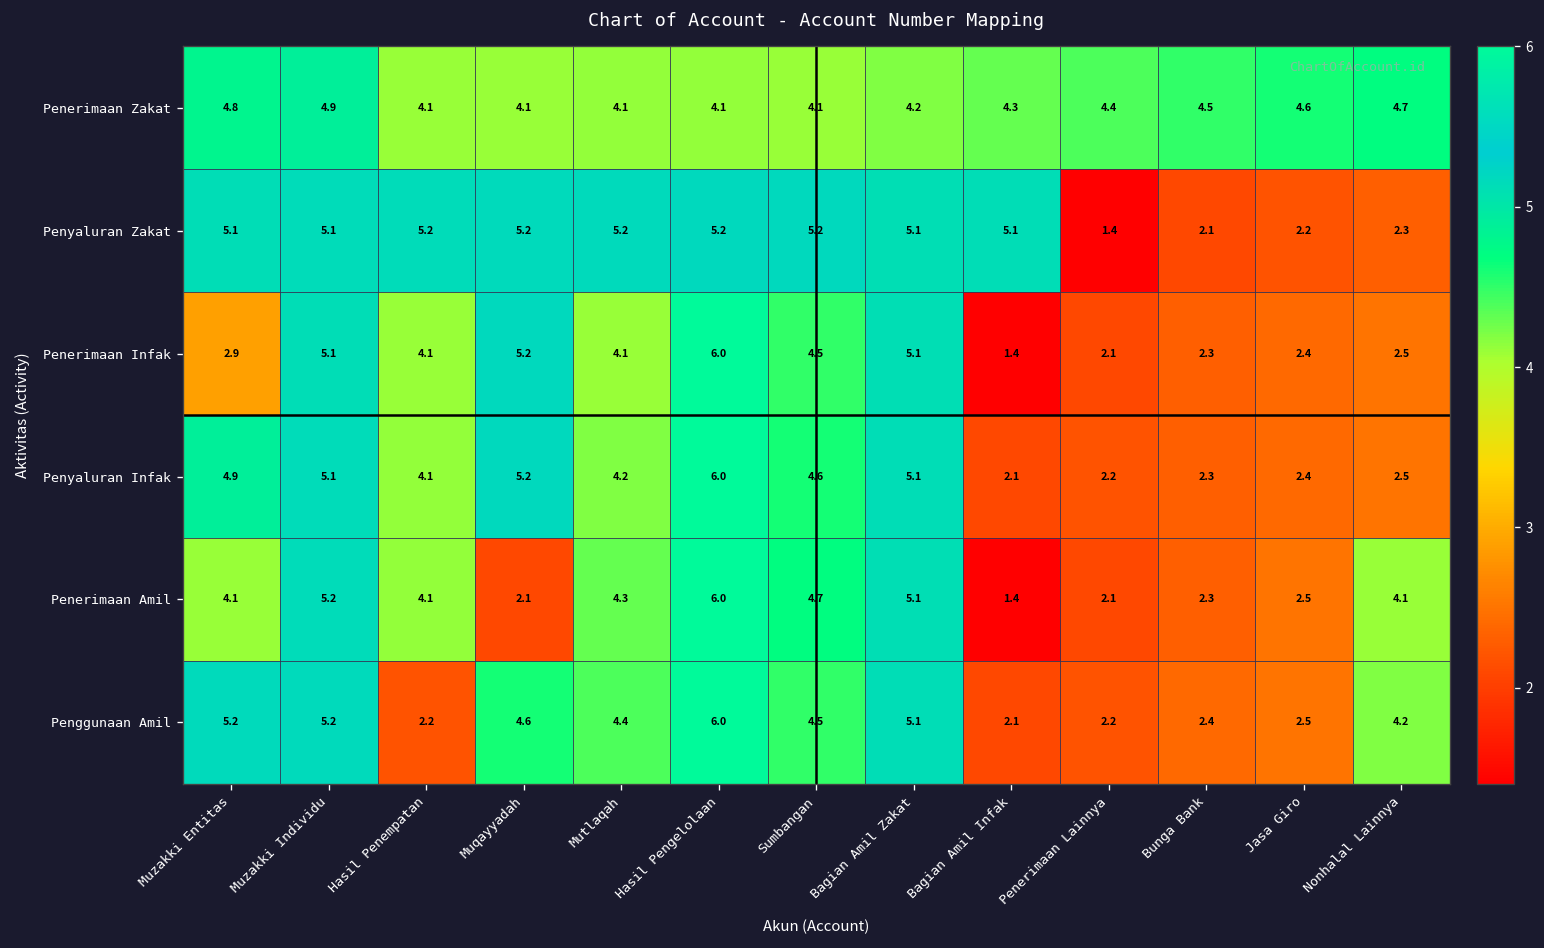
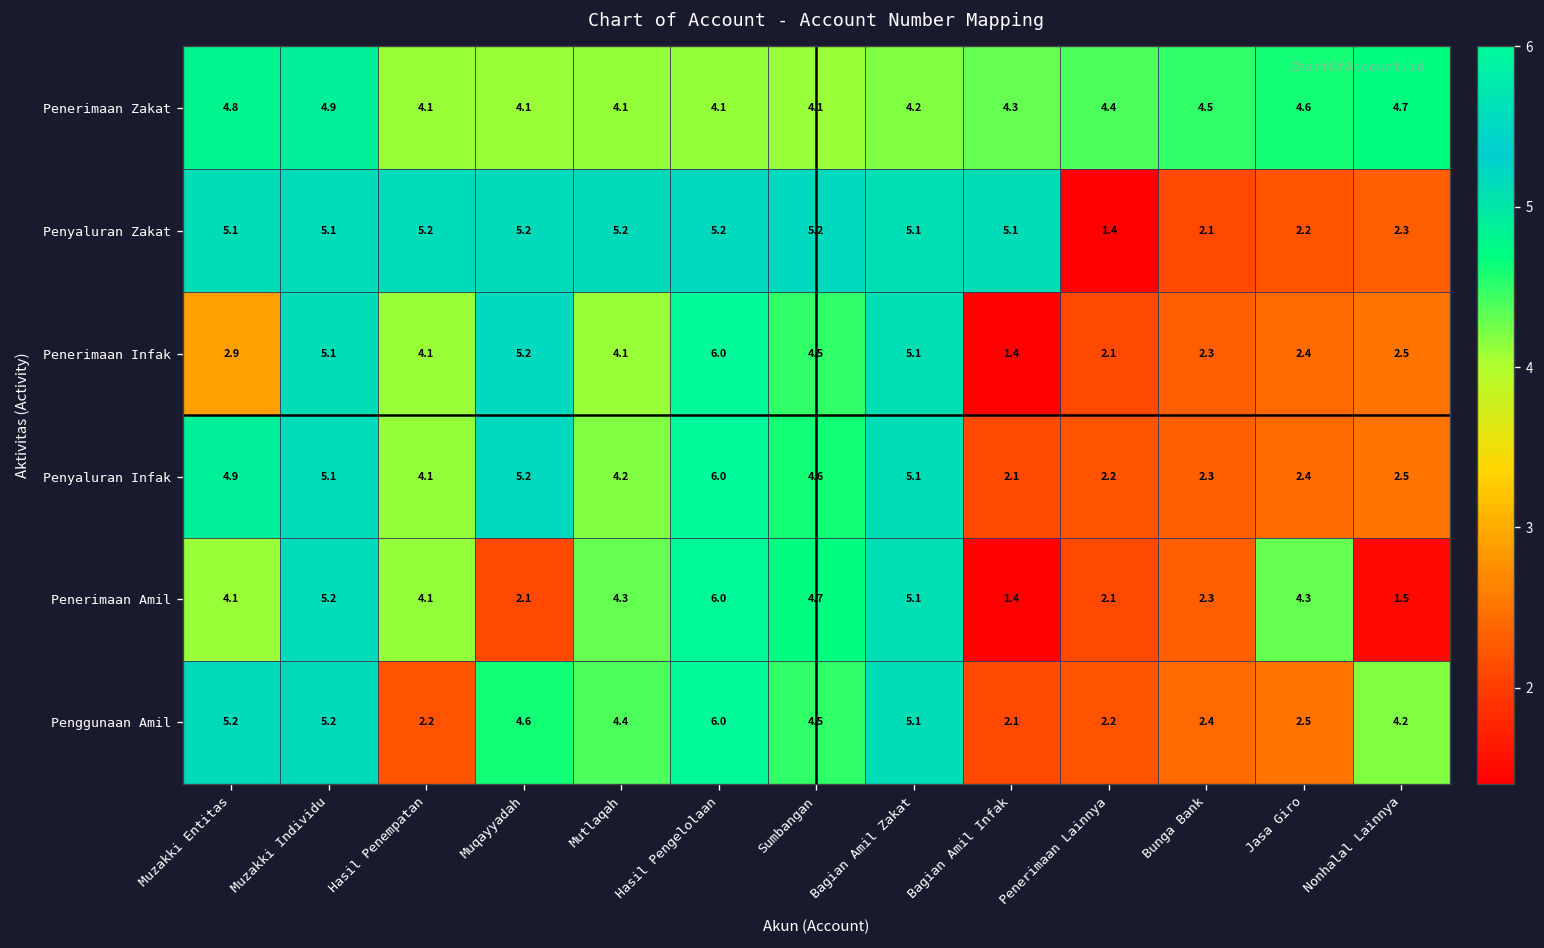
Penerimaan Amil, Jasa Giro: 2.5 -> 4.3
Penerimaan Amil, Nonhalal Lainnya: 4.1 -> 1.5
